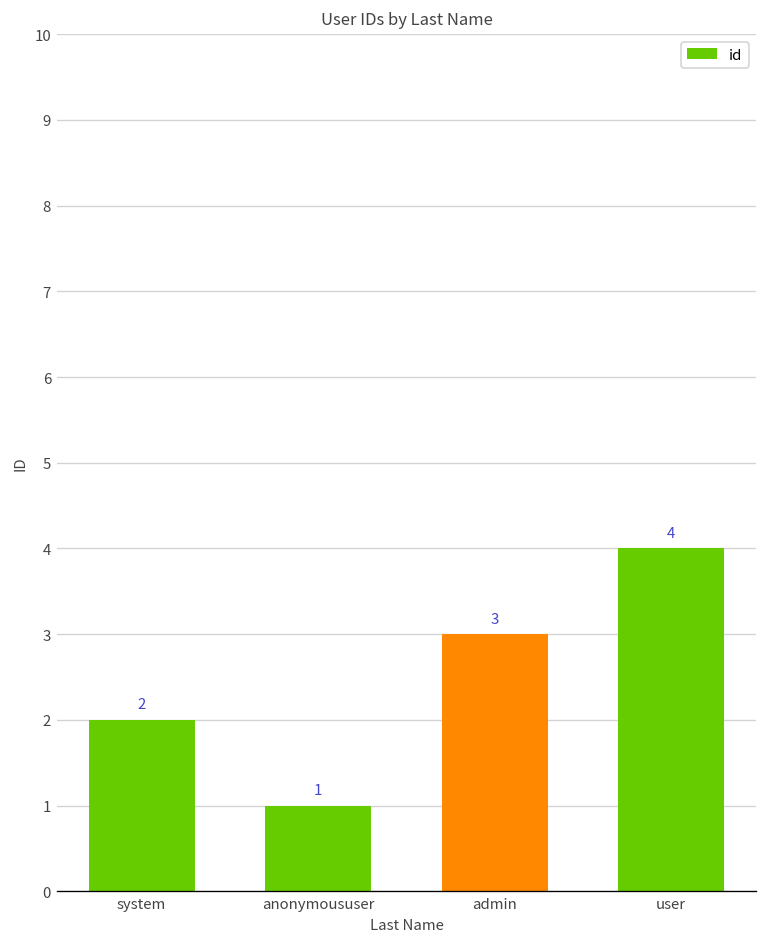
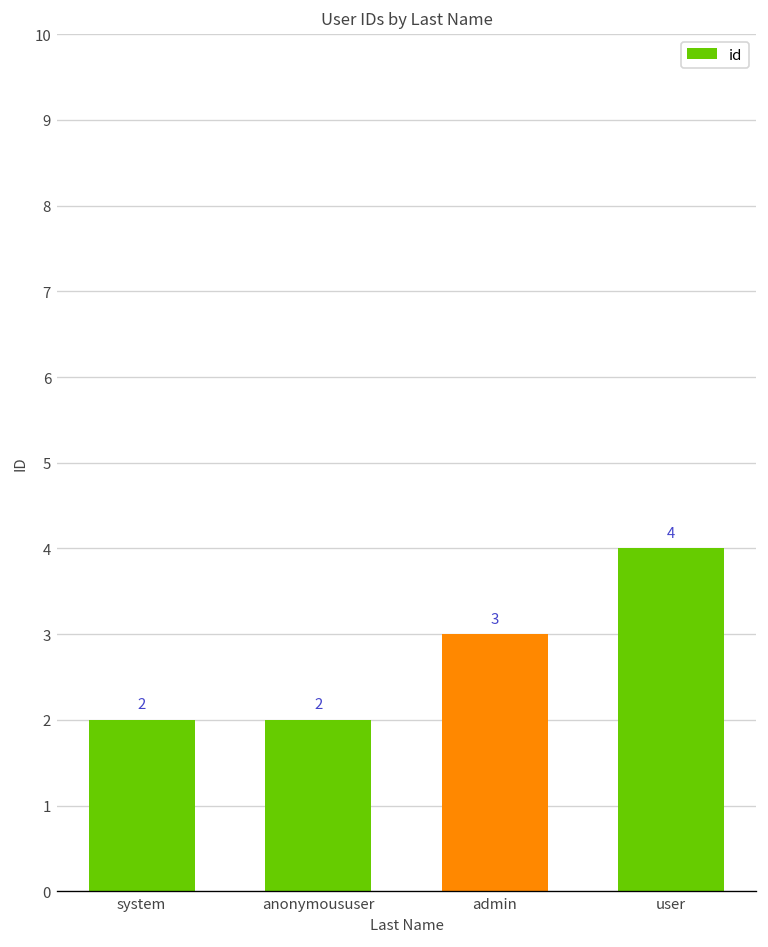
anonymoususer: 1 -> 2
